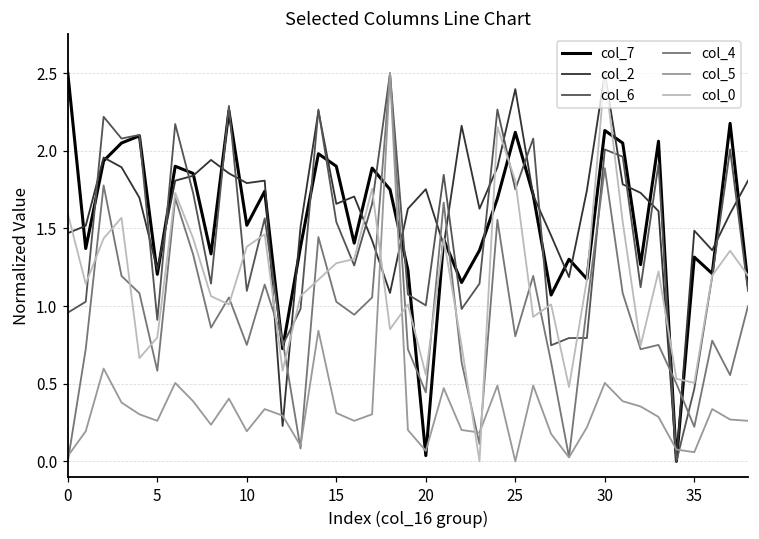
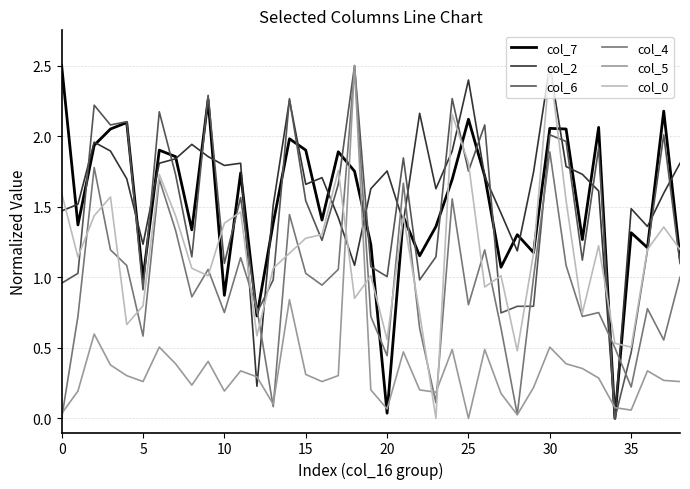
col_7, 5: 1.21 -> 0.99
col_7, 10: 1.52 -> 0.87
col_7, 30: 2.13 -> 2.06
